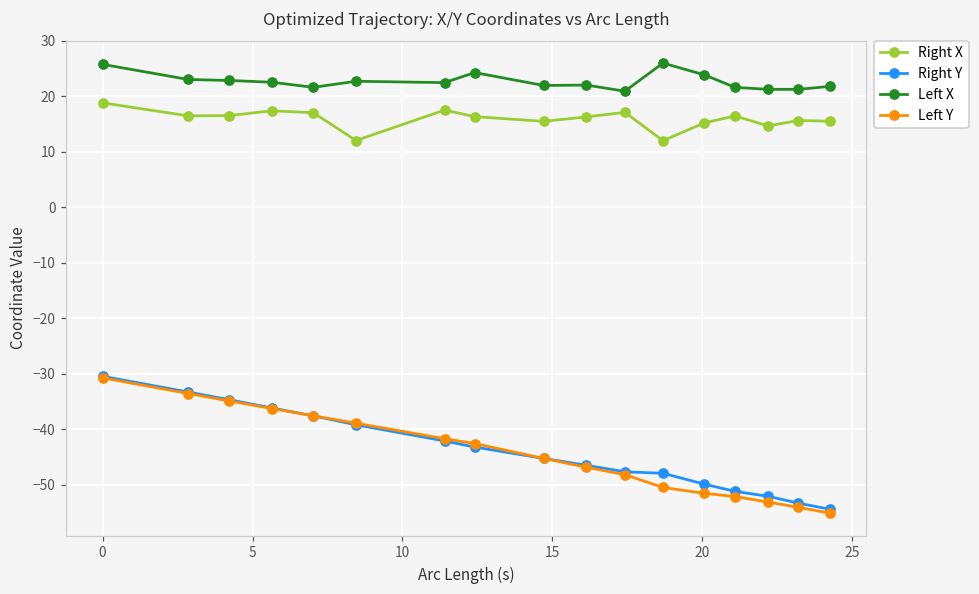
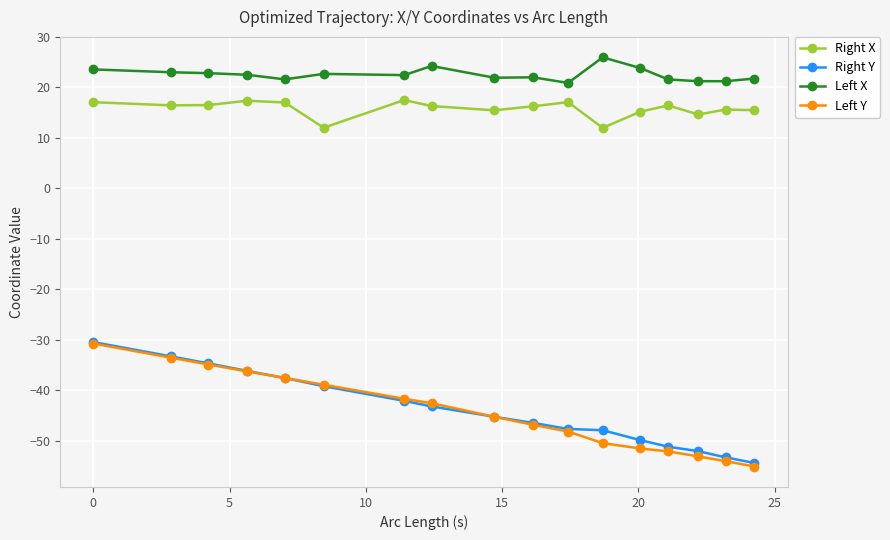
Right X, 0: 19 -> 17
Left X, 0: 26 -> 24
